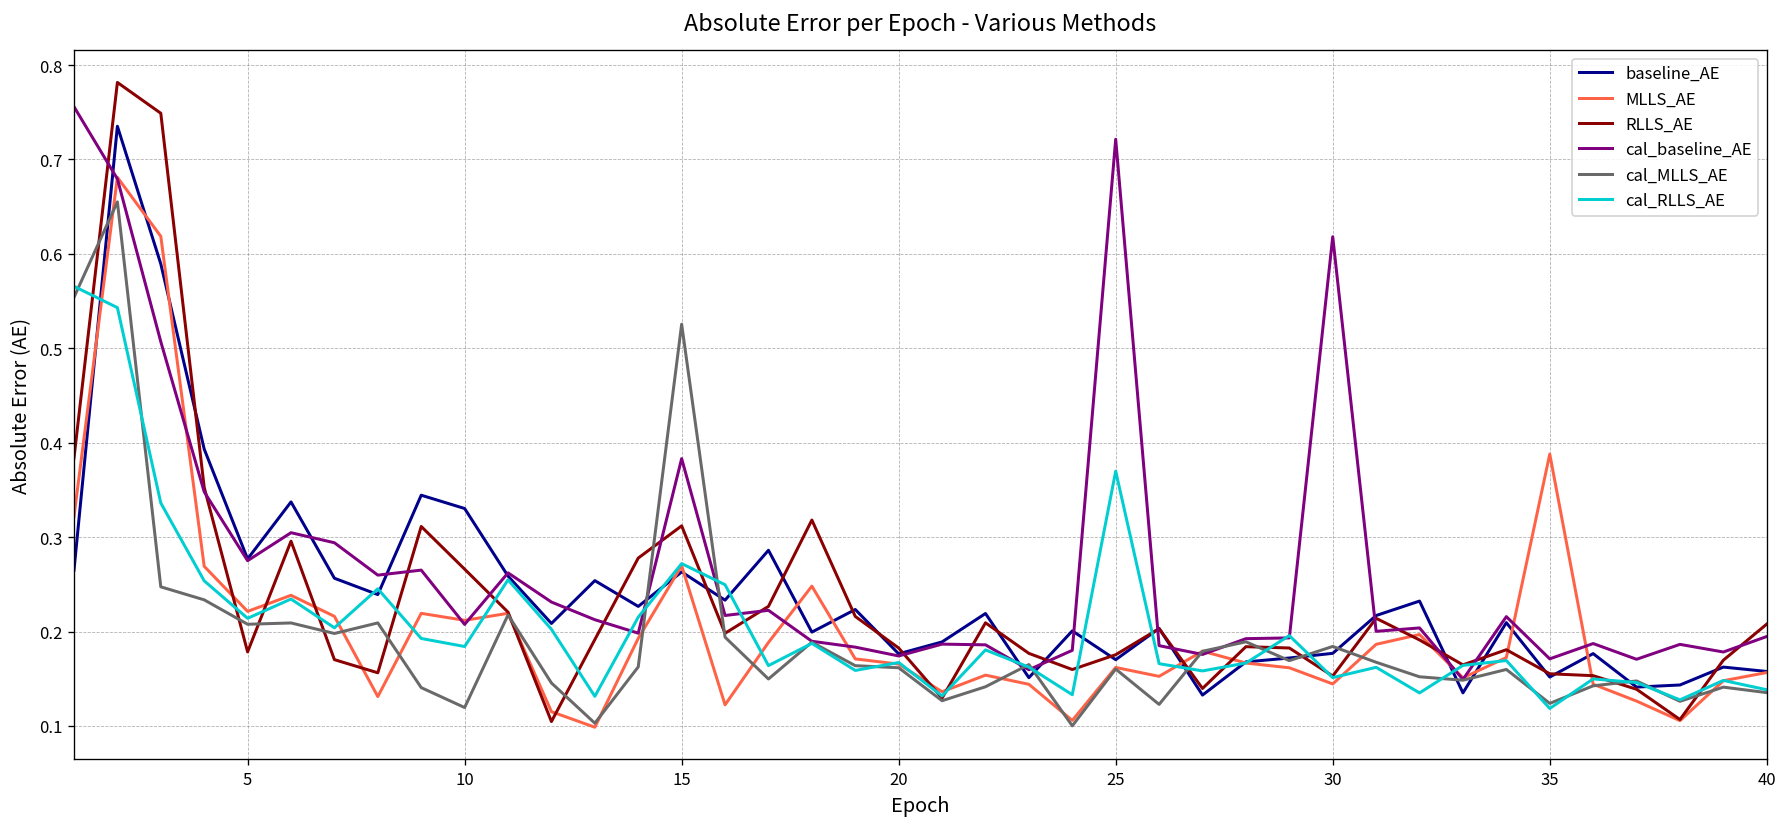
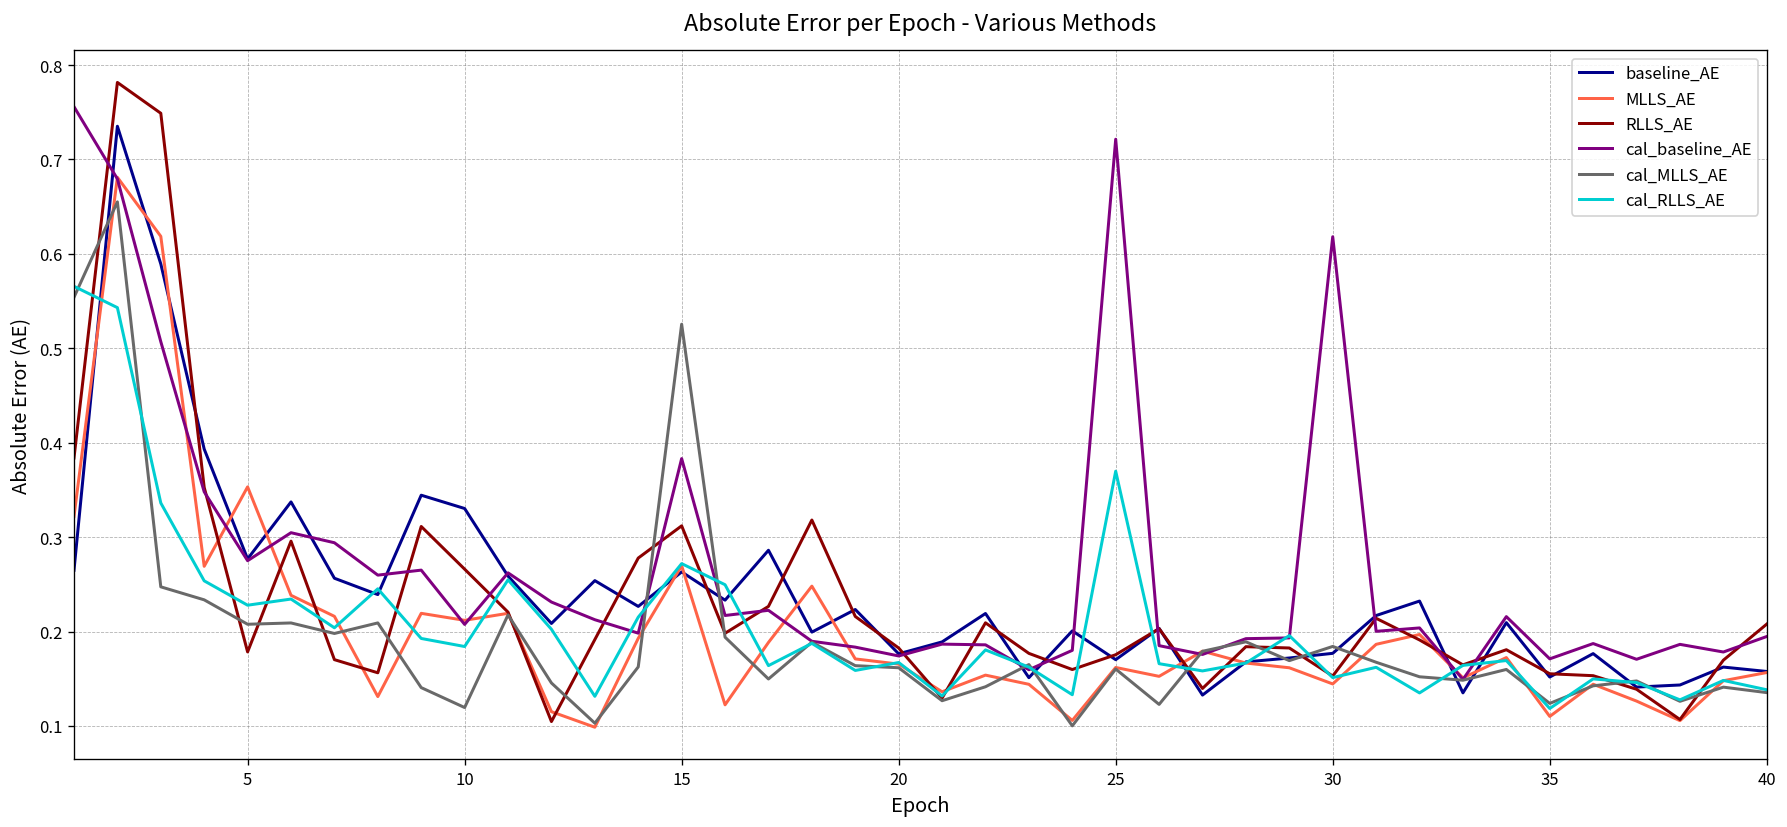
MLLS_AE, 5: 0.22 -> 0.35
cal_RLLS_AE, 5: 0.21 -> 0.23
MLLS_AE, 35: 0.39 -> 0.11
